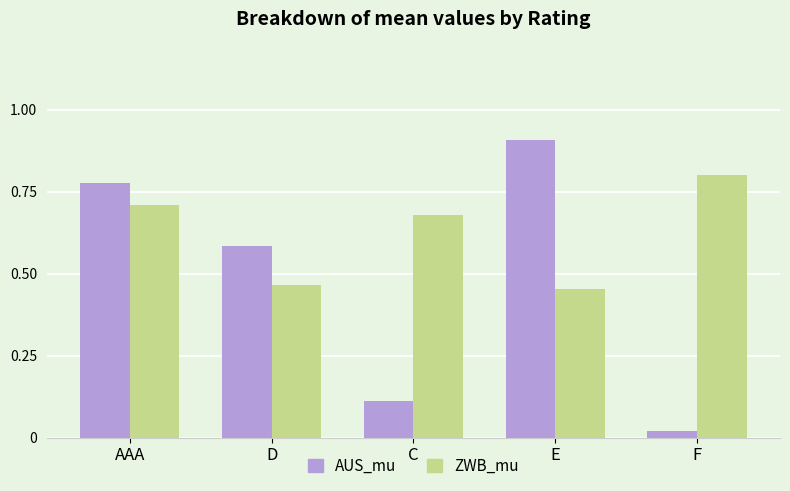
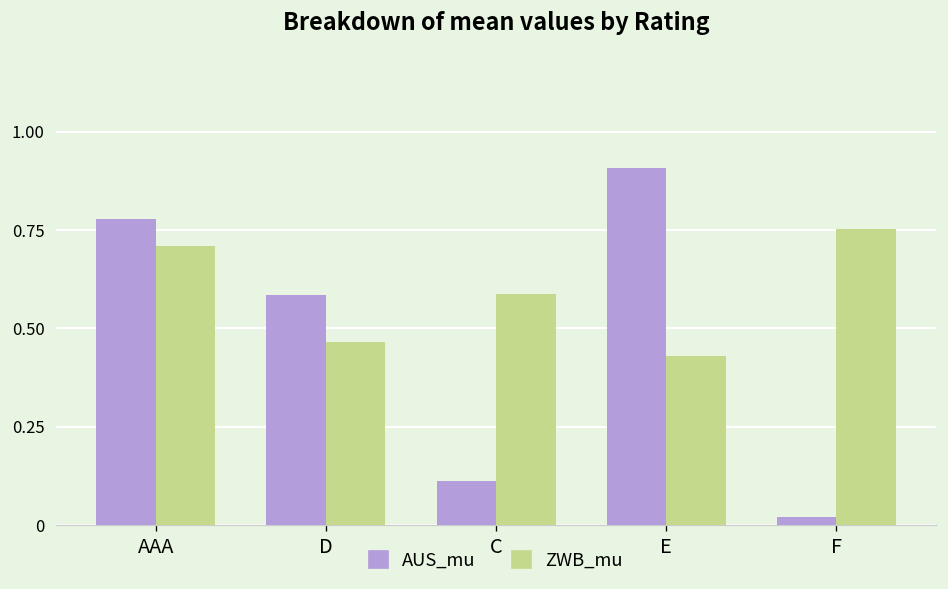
ZWB_mu, C: 0.68 -> 0.59
ZWB_mu, E: 0.45 -> 0.43
ZWB_mu, F: 0.80 -> 0.75
